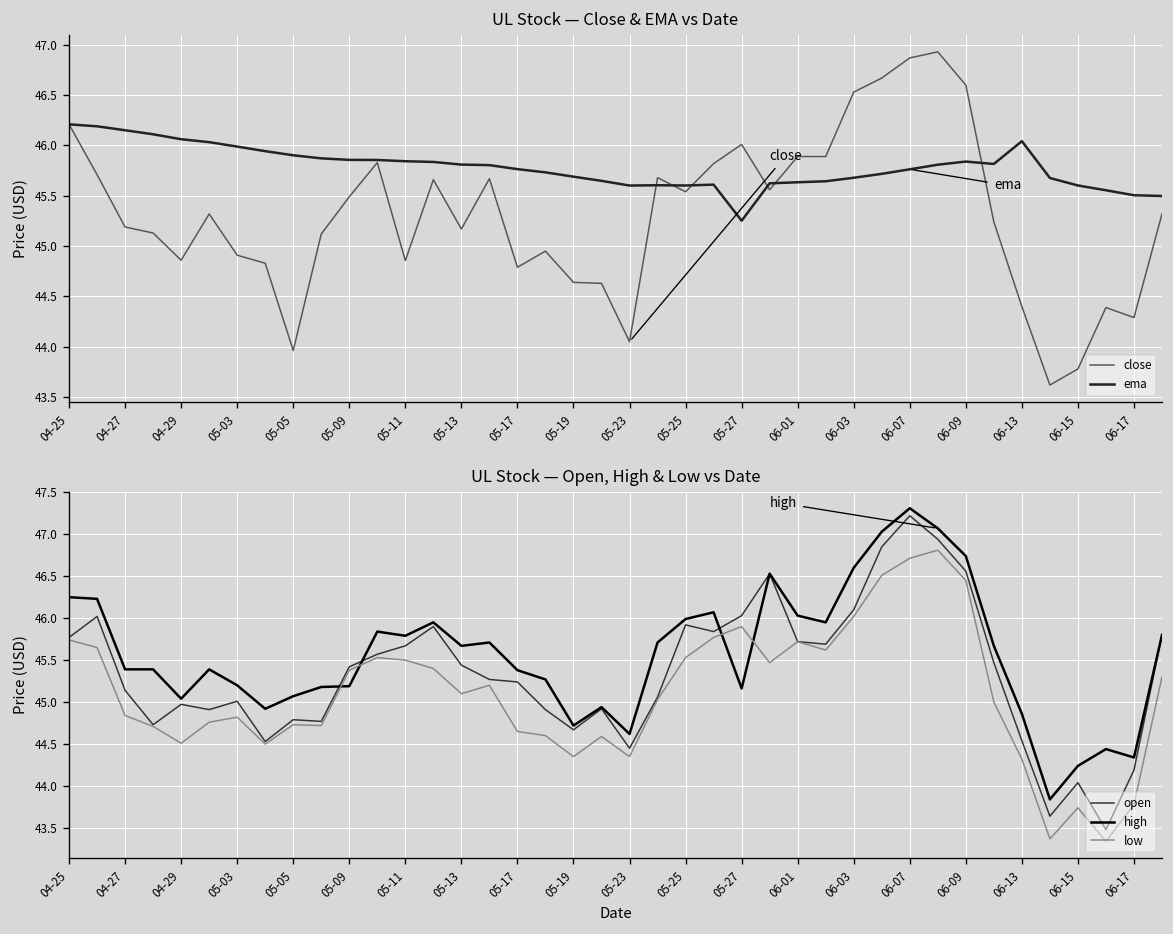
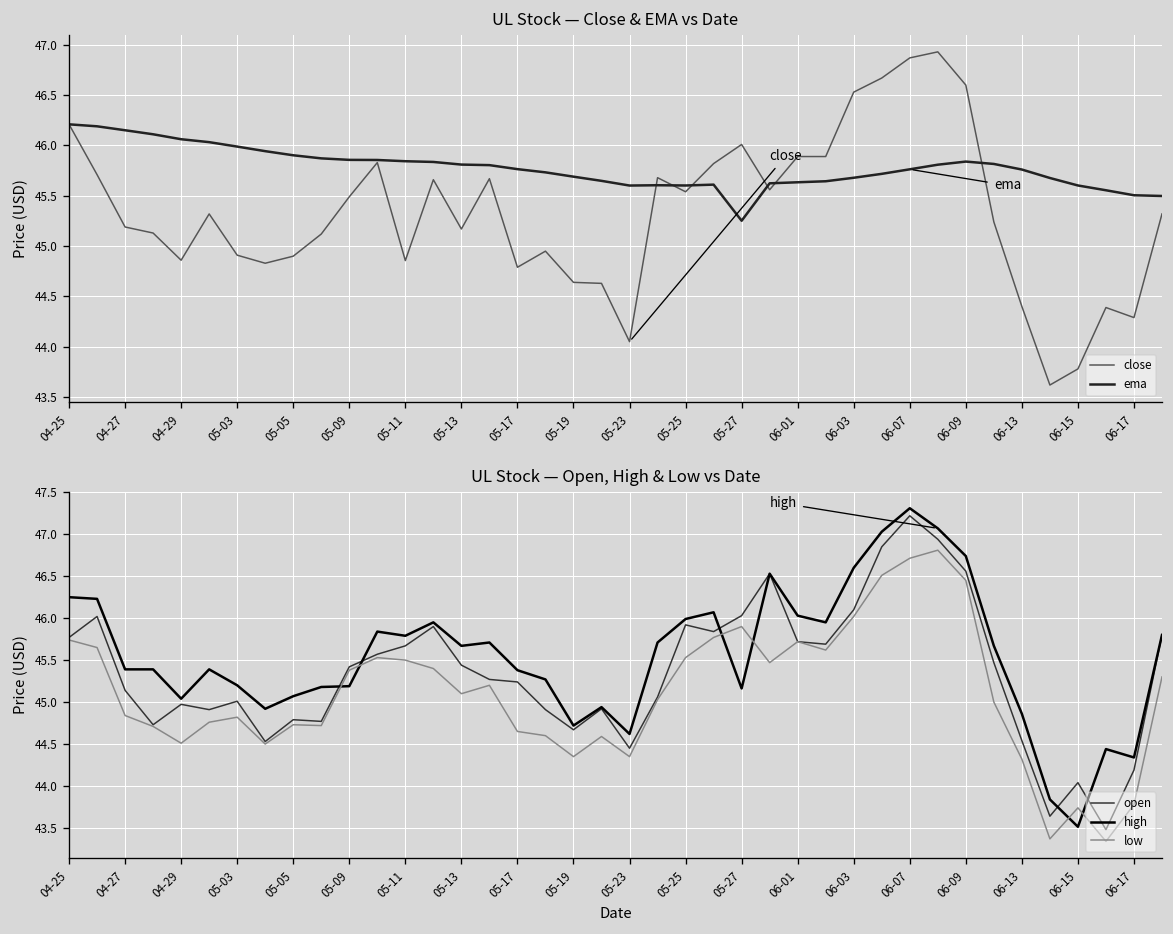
UL Stock — Close & EMA vs Date, close, 05-05: 44.0 -> 44.9
UL Stock — Close & EMA vs Date, ema, 06-13: 46.0 -> 45.8
UL Stock — Open, High & Low vs Date, high, 06-15: 44.2 -> 43.5
